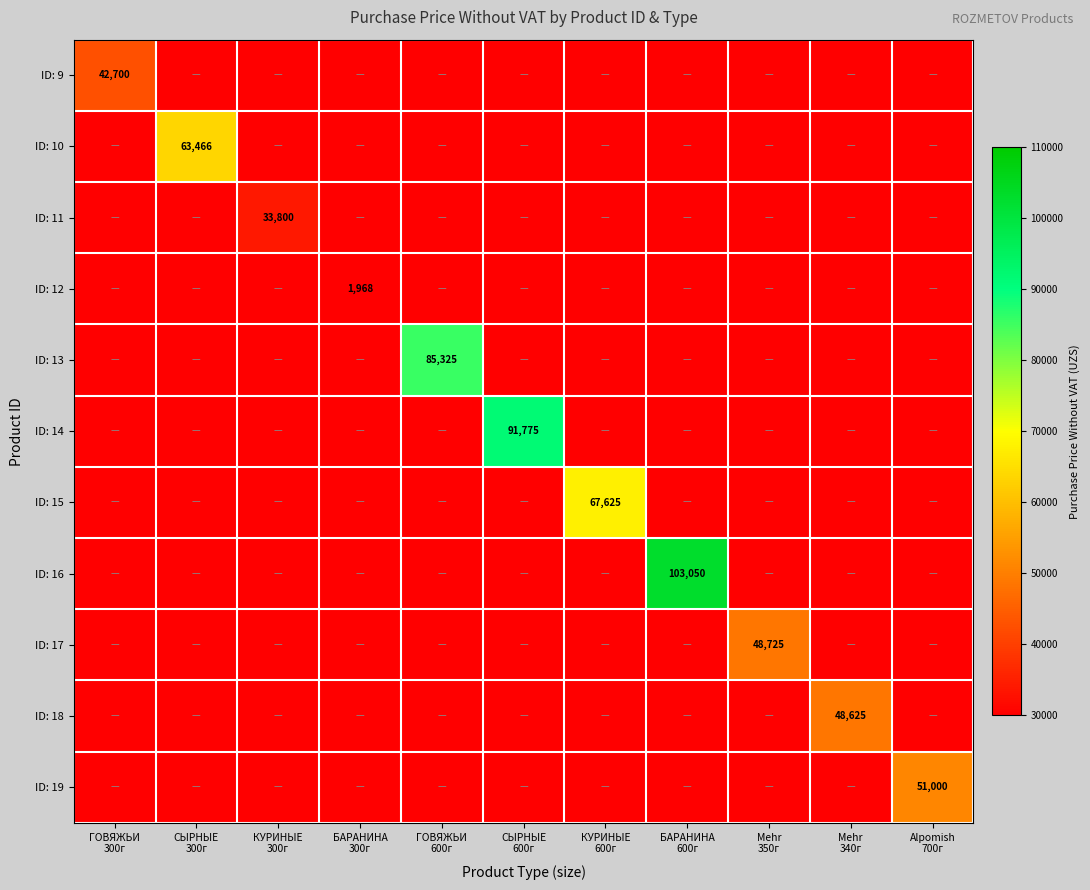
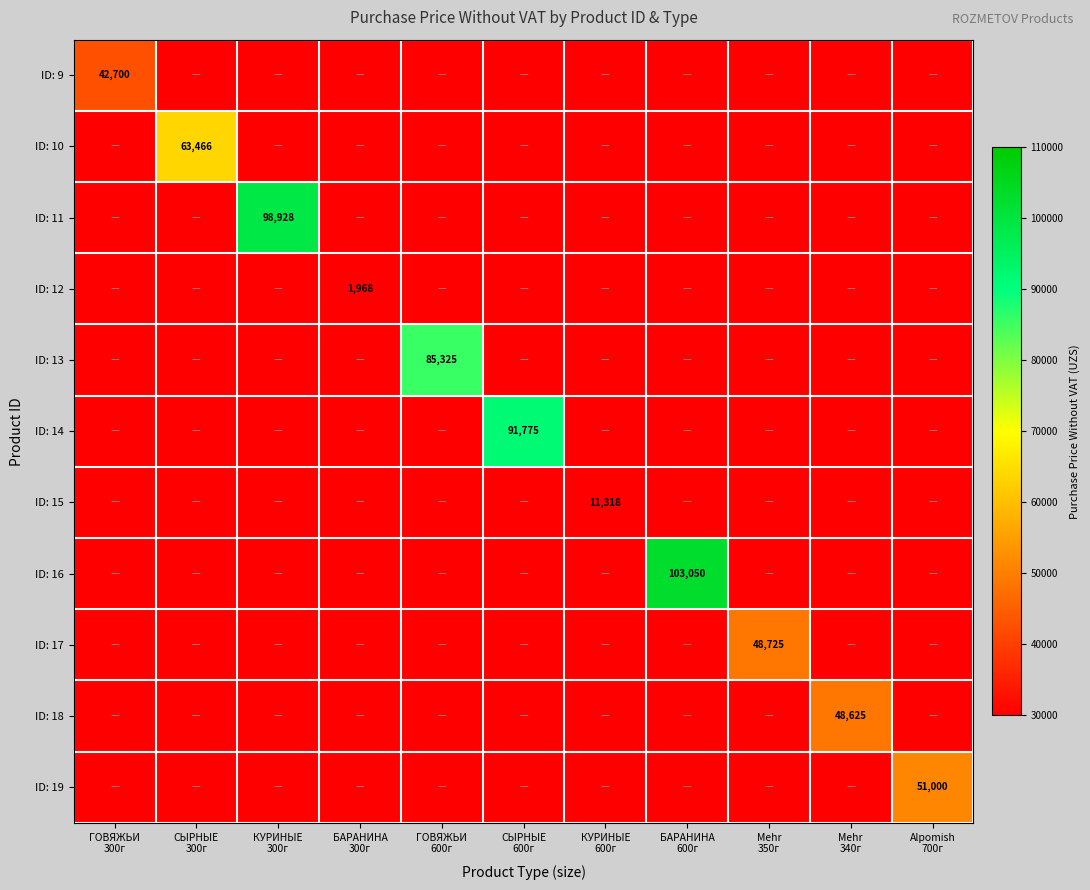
ID: 11, КУРИНЫЕ 300г: 33,800 -> 98,928
ID: 15, КУРИНЫЕ 600г: 67,625 -> 11,318
